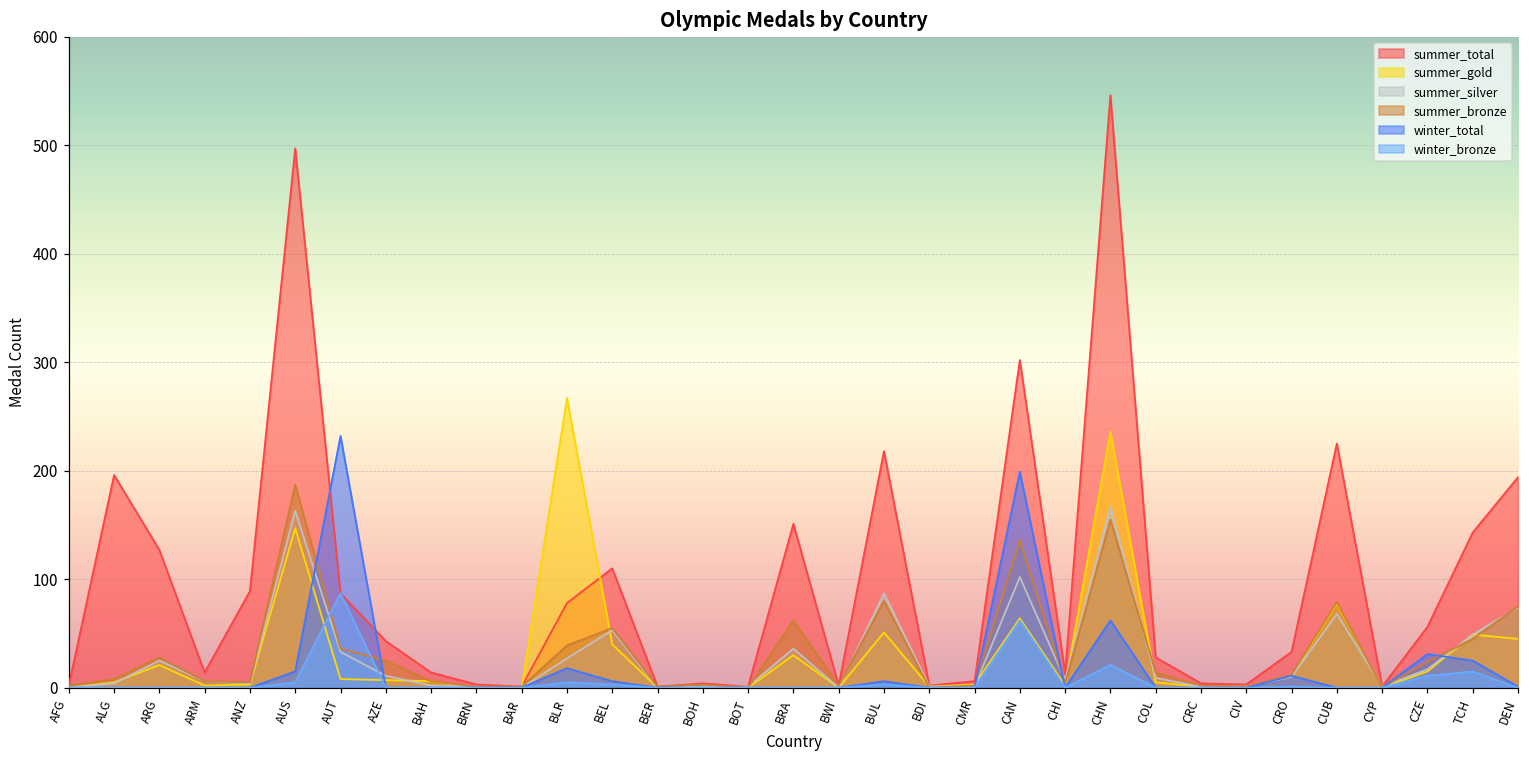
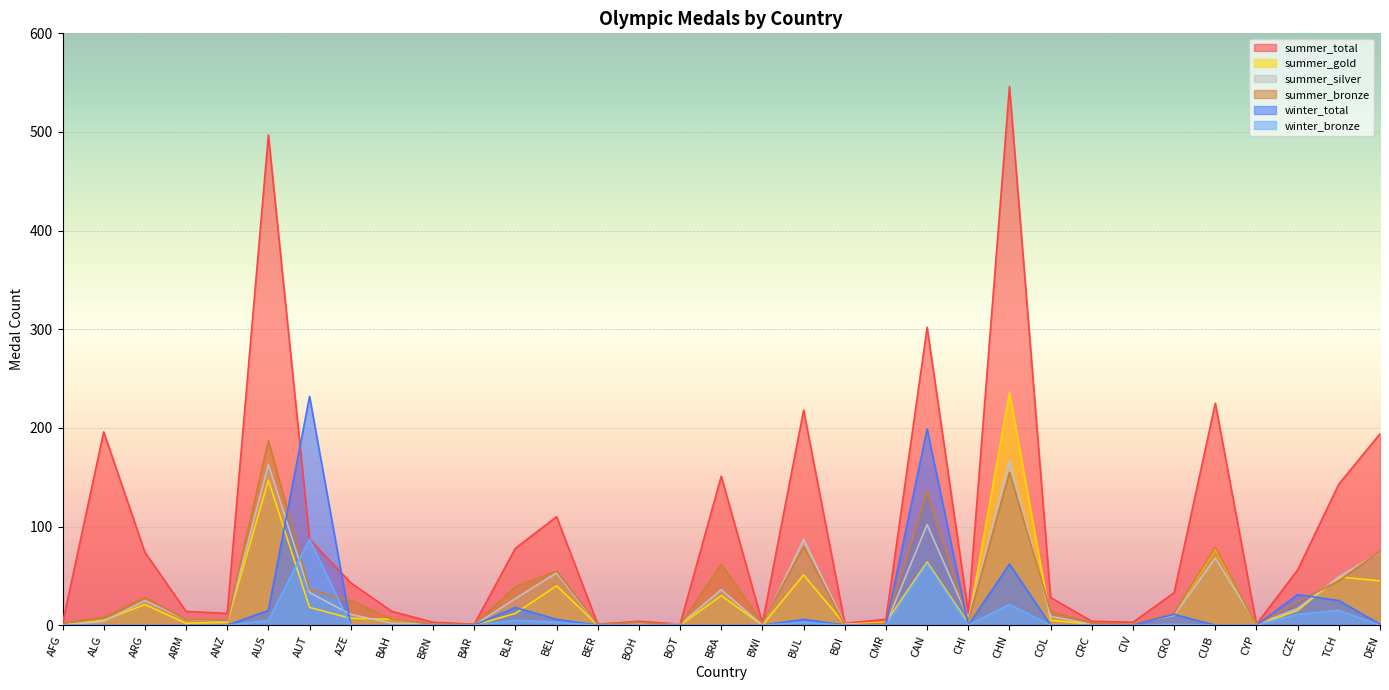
summer_total, ARG: 130 -> 70
summer_total, ANZ: 90 -> 10
summer_gold, AUT: 10 -> 20
summer_gold, BLR: 270 -> 10
